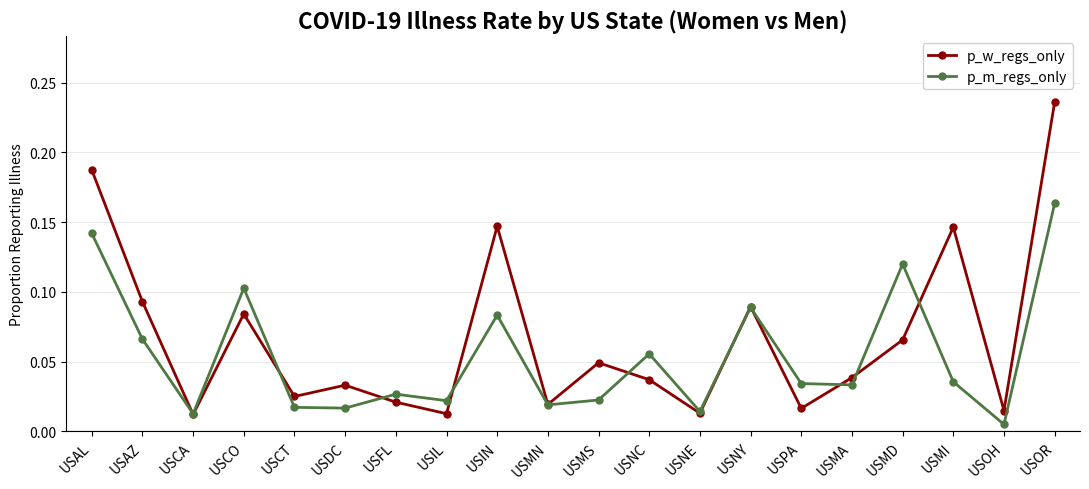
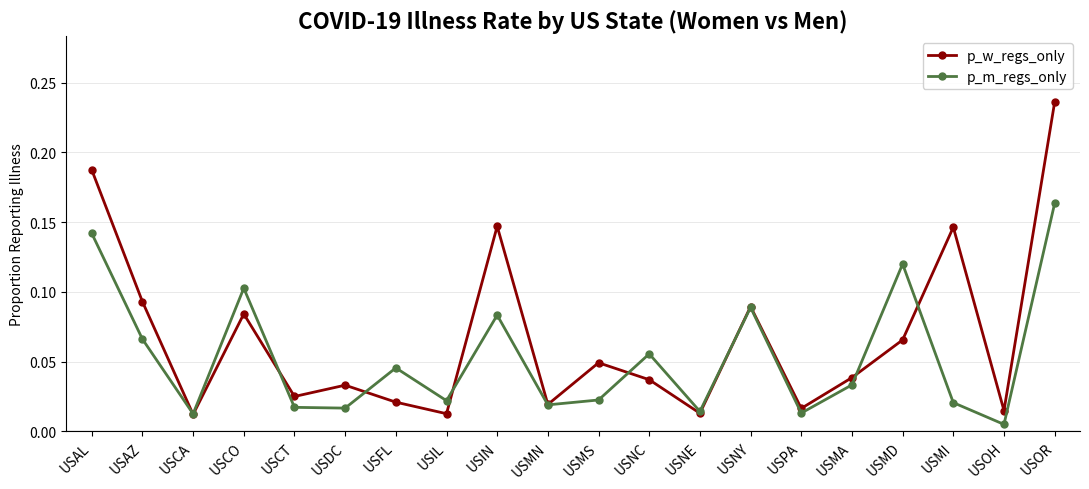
p_m_regs_only, USFL: 0.027 -> 0.046
p_m_regs_only, USPA: 0.034 -> 0.013
p_m_regs_only, USMI: 0.036 -> 0.021
